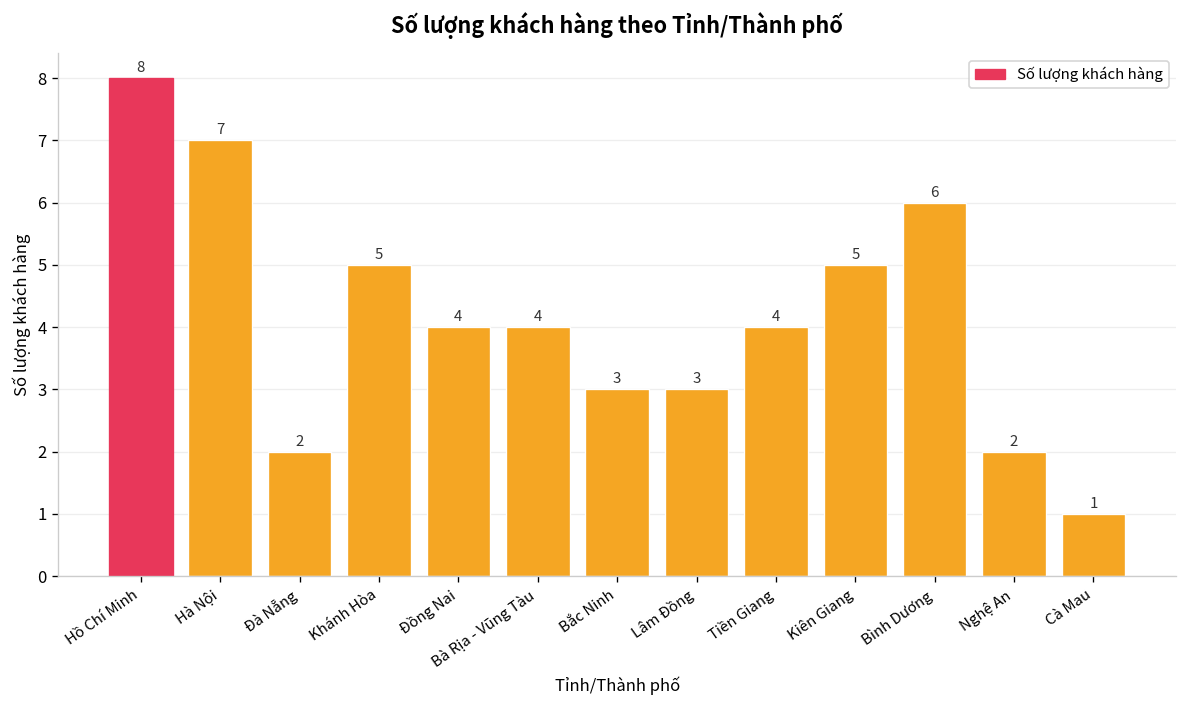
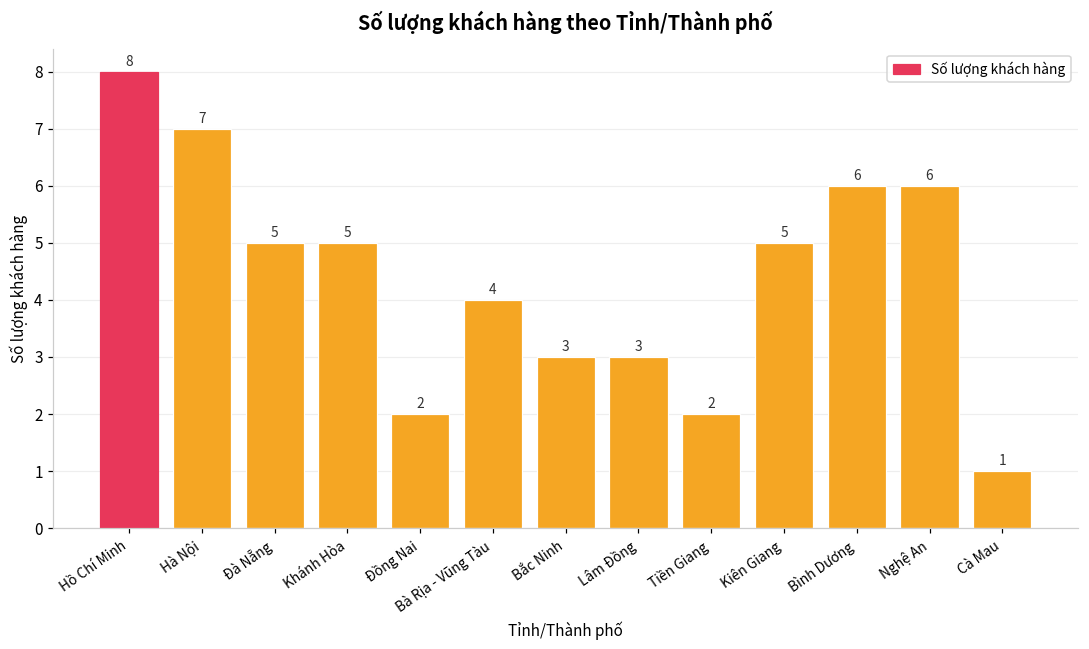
Đà Nẵng: 2 -> 5
Đồng Nai: 4 -> 2
Tiền Giang: 4 -> 2
Nghệ An: 2 -> 6
